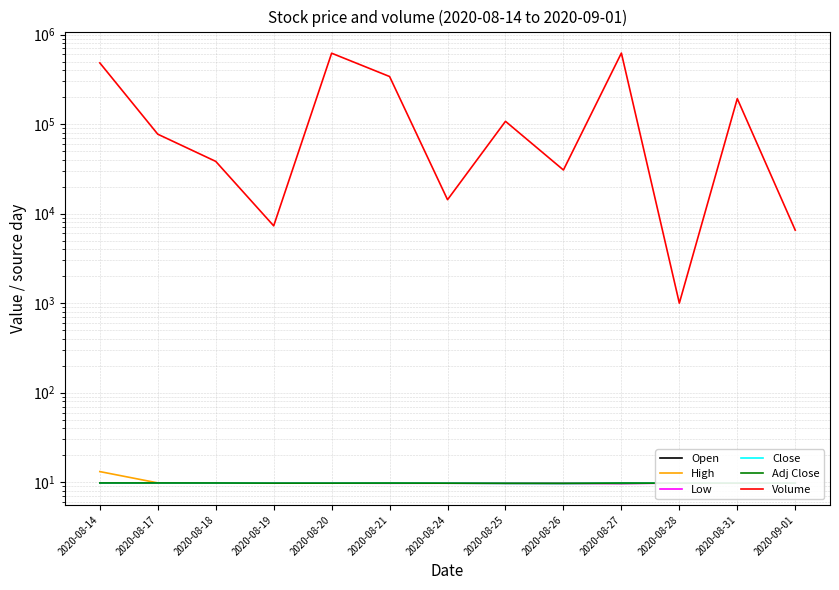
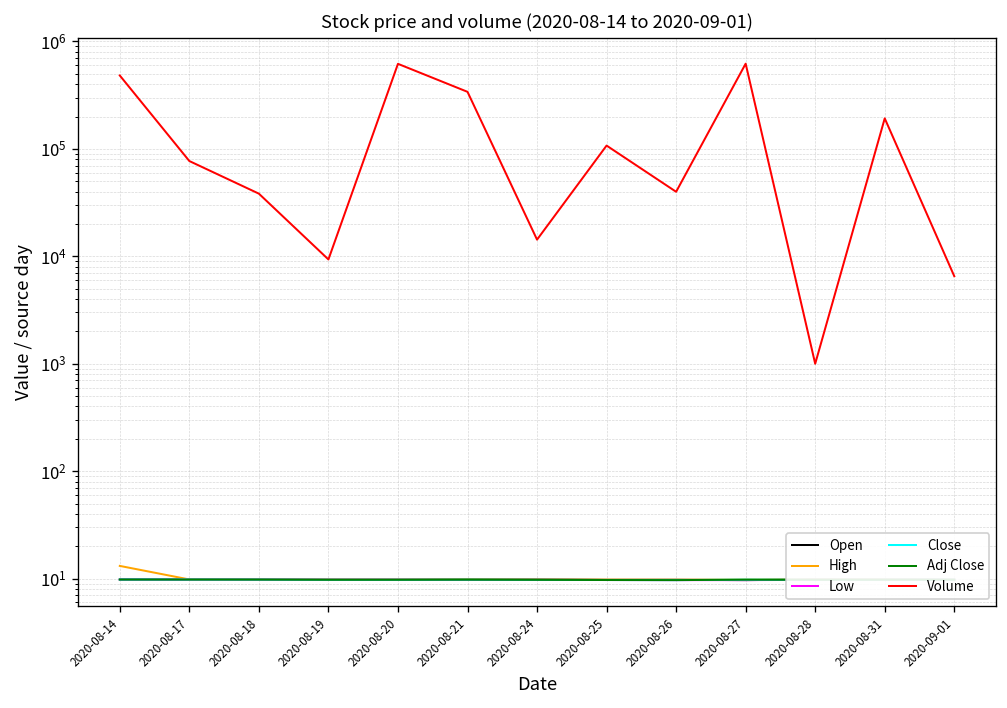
Volume, 2020-08-19: 7000 -> 9000
Volume, 2020-08-26: 31000 -> 40000
